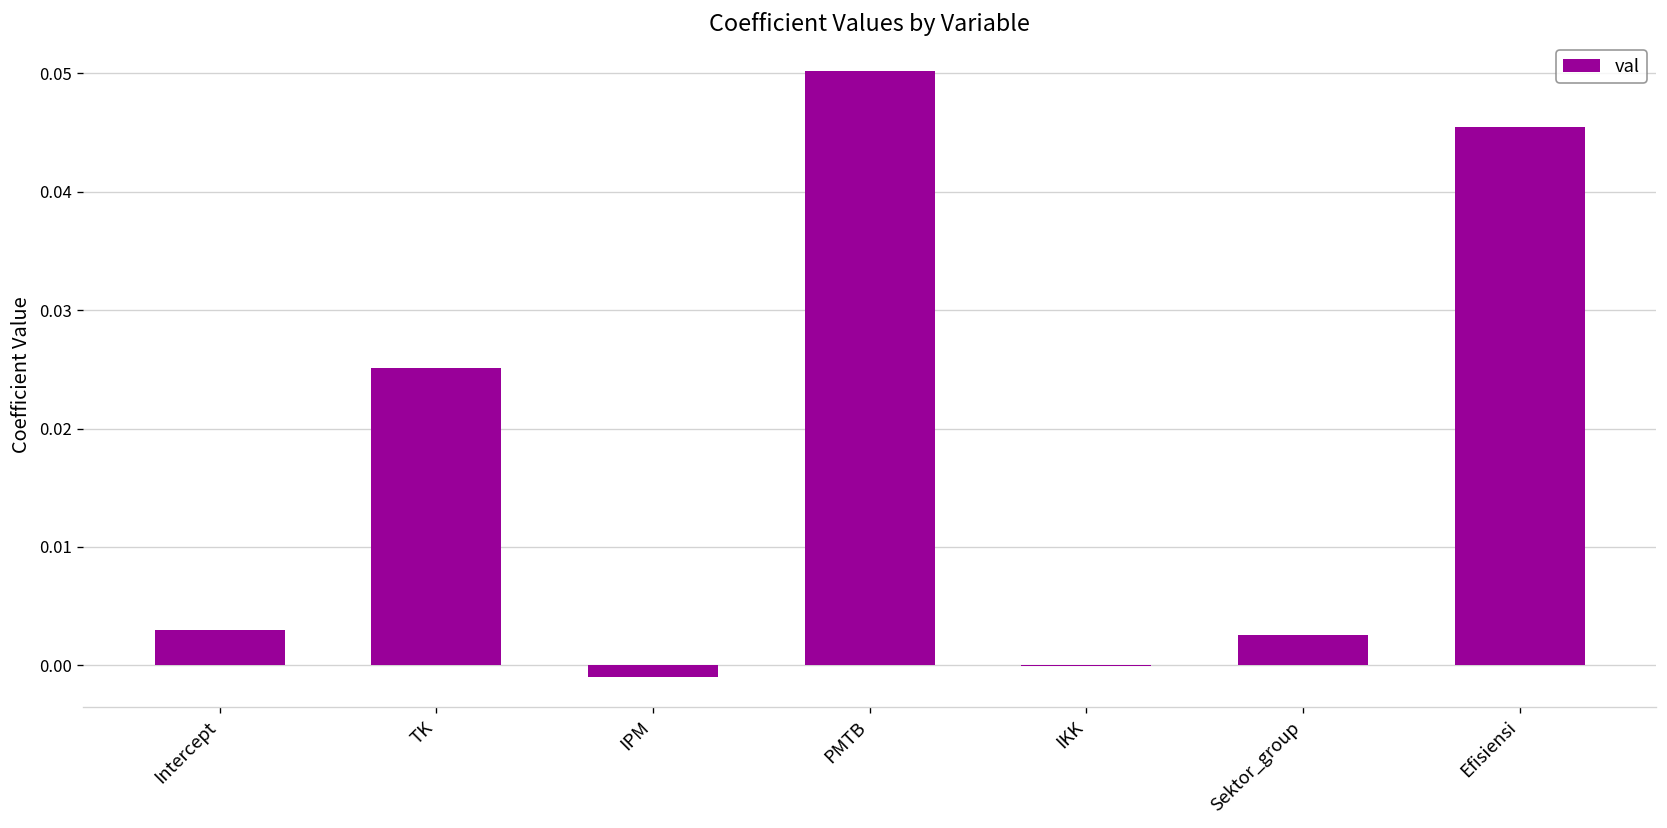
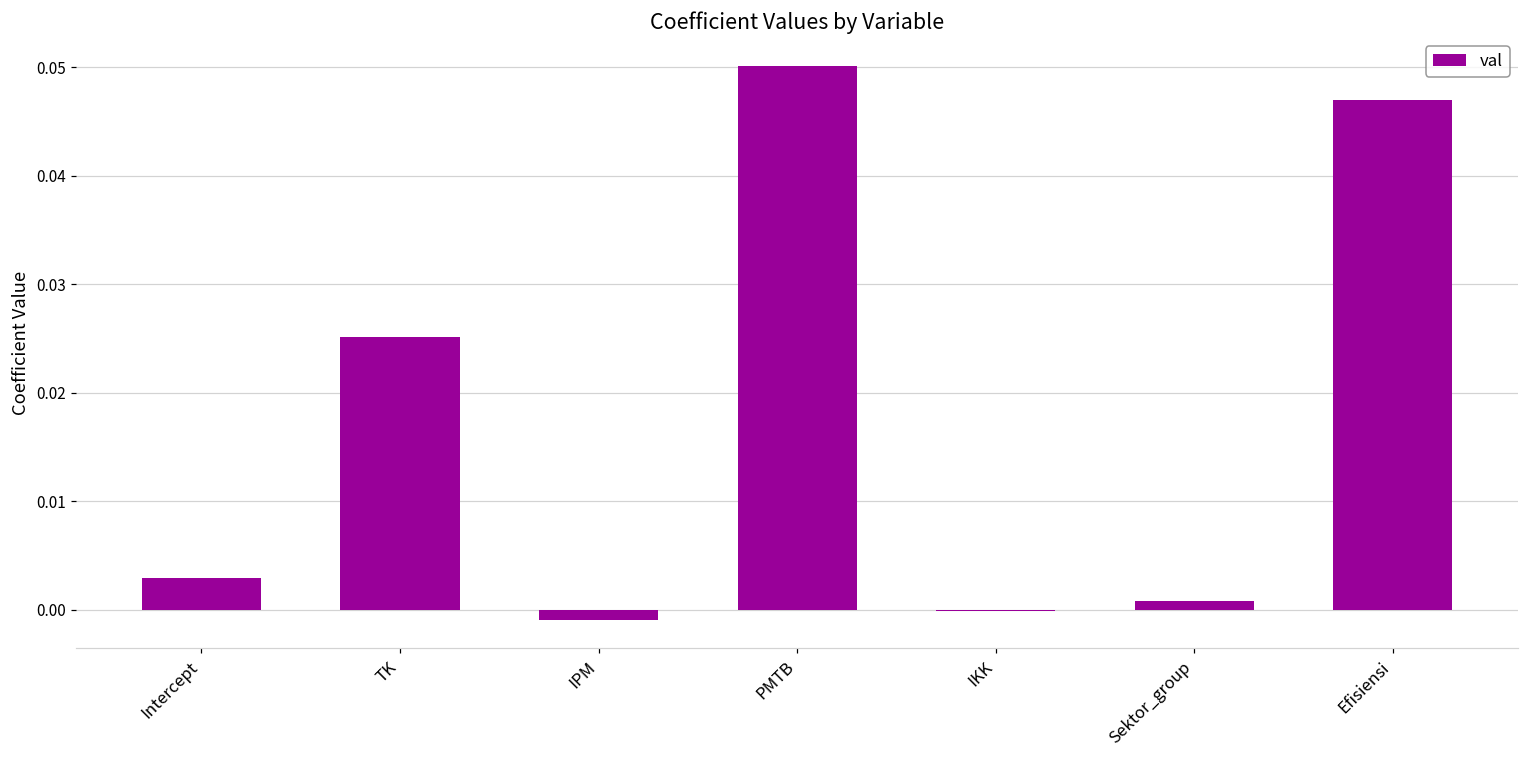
Sektor_group: 0.003 -> 0.001
Efisiensi: 0.046 -> 0.047
